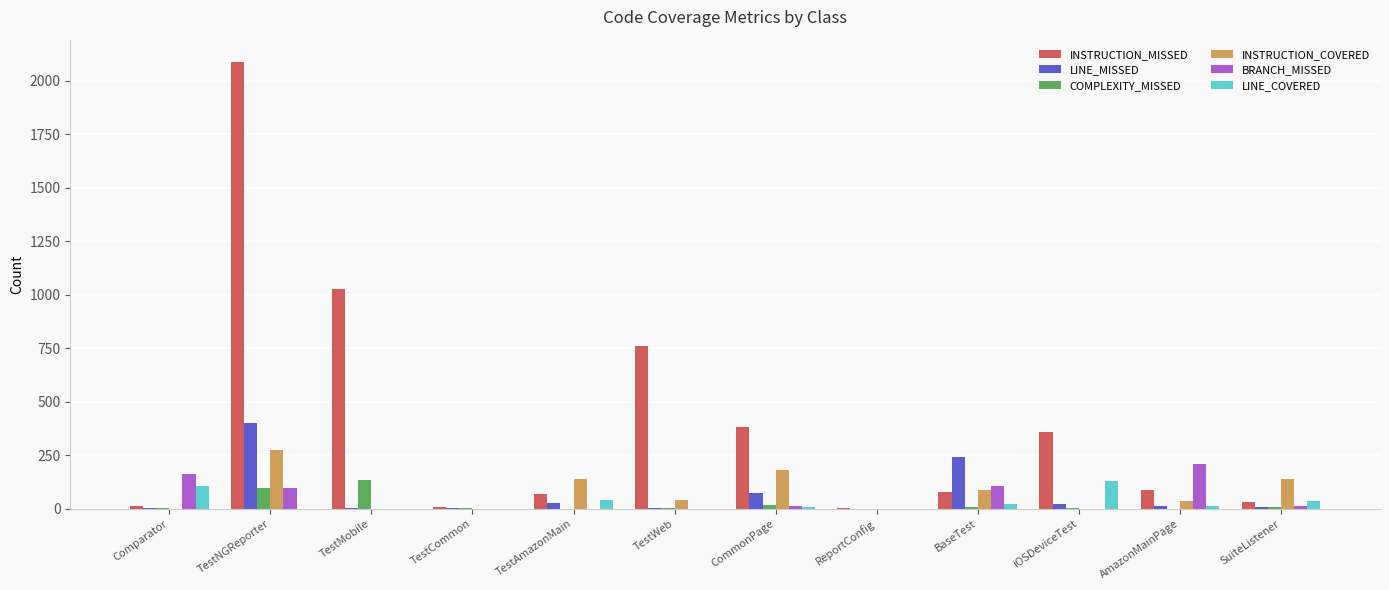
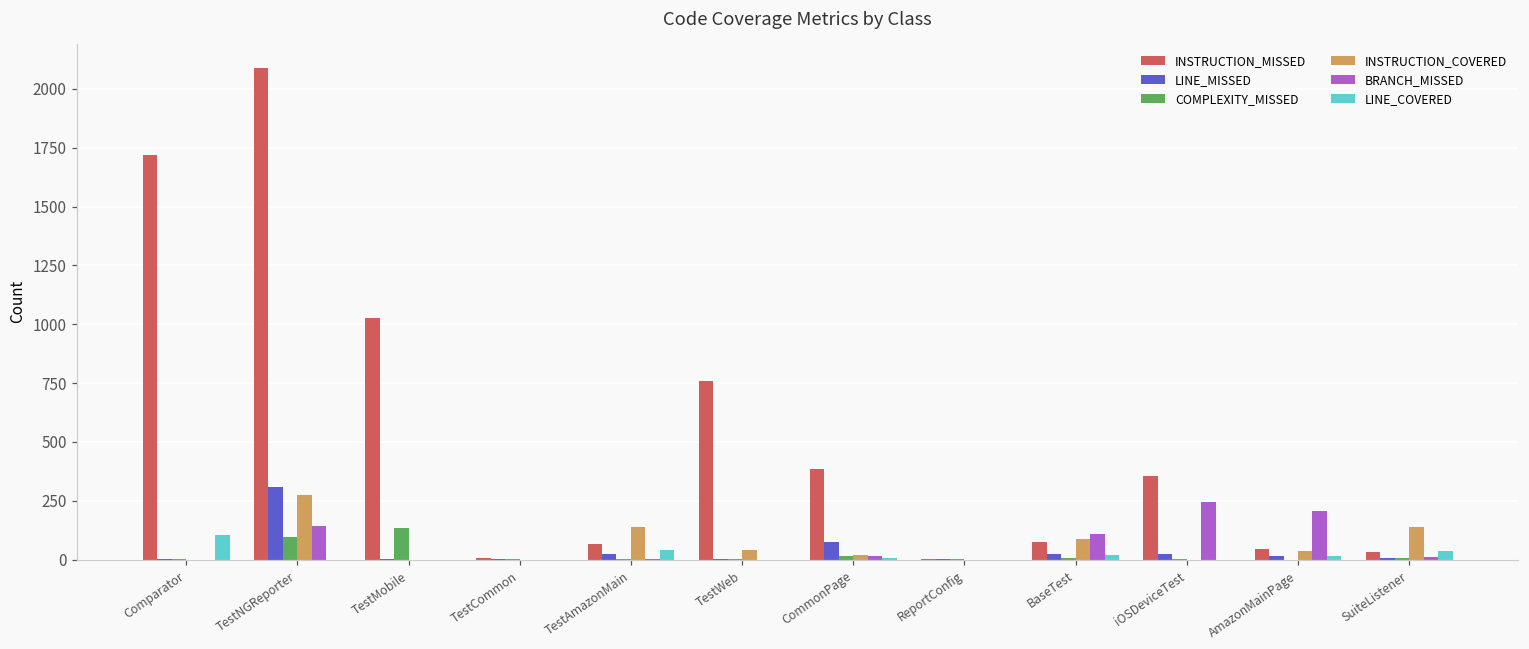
INSTRUCTION_MISSED, Comparator: 10 -> 1720
BRANCH_MISSED, Comparator: 160 -> 0
LINE_MISSED, TestNGReporter: 400 -> 310
BRANCH_MISSED, TestNGReporter: 100 -> 140
INSTRUCTION_COVERED, CommonPage: 180 -> 20
LINE_MISSED, BaseTest: 240 -> 20
BRANCH_MISSED, iOSDeviceTest: 0 -> 240
LINE_COVERED, iOSDeviceTest: 130 -> 0
INSTRUCTION_MISSED, AmazonMainPage: 90 -> 40
